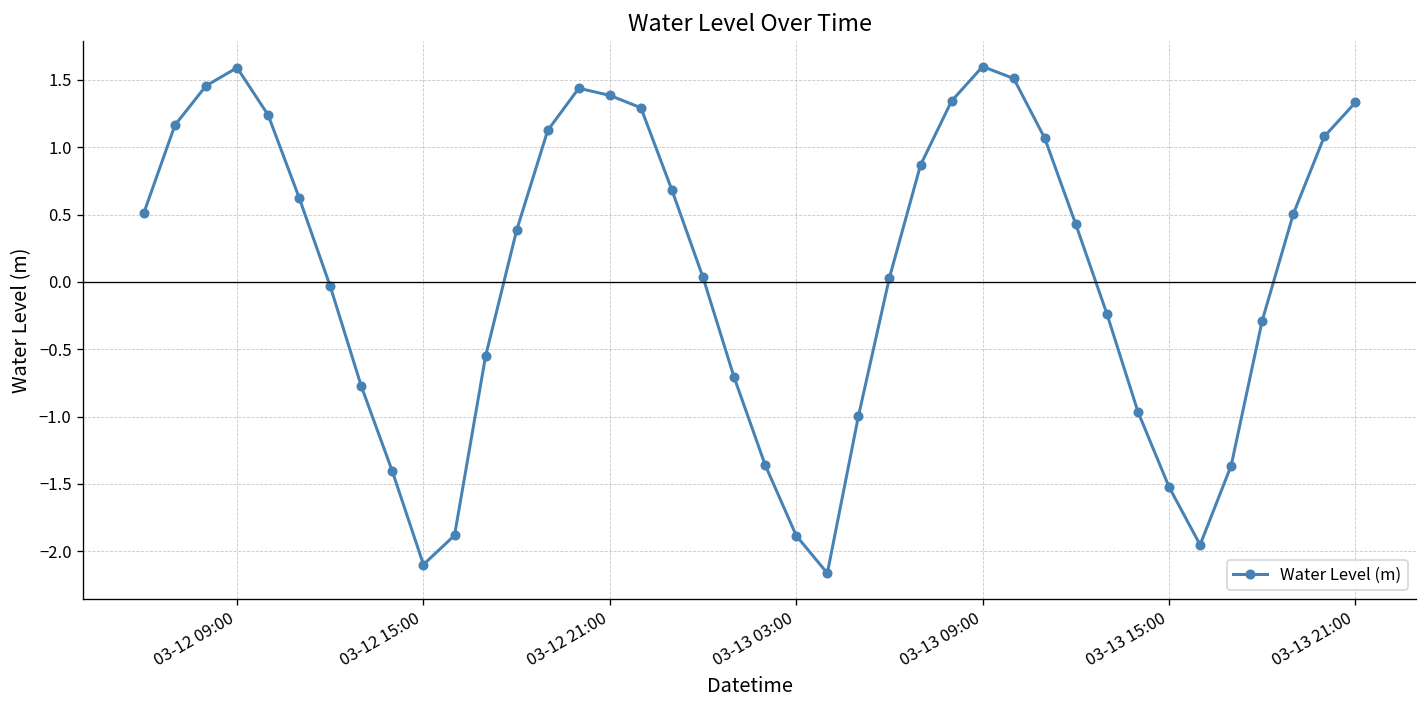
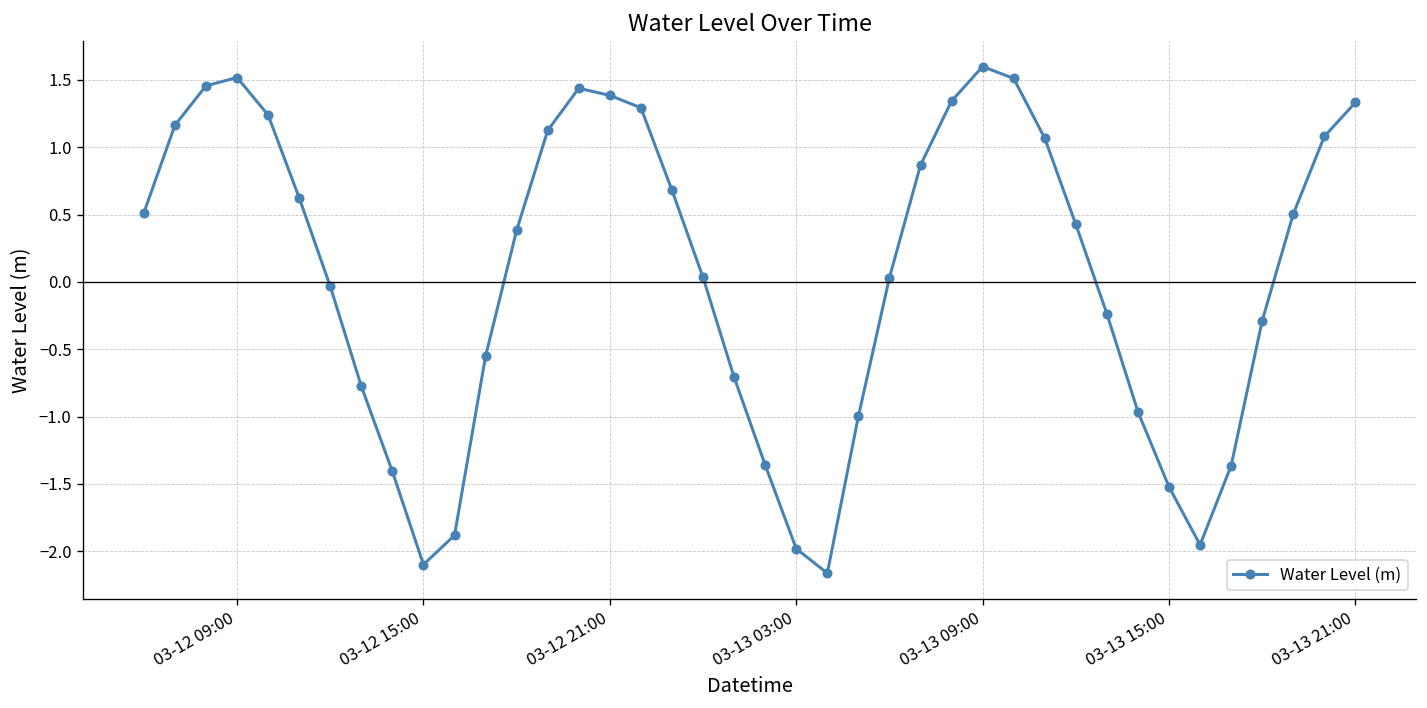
03-12 09:00: 1.59 -> 1.52
03-13 03:00: -1.88 -> -1.98
